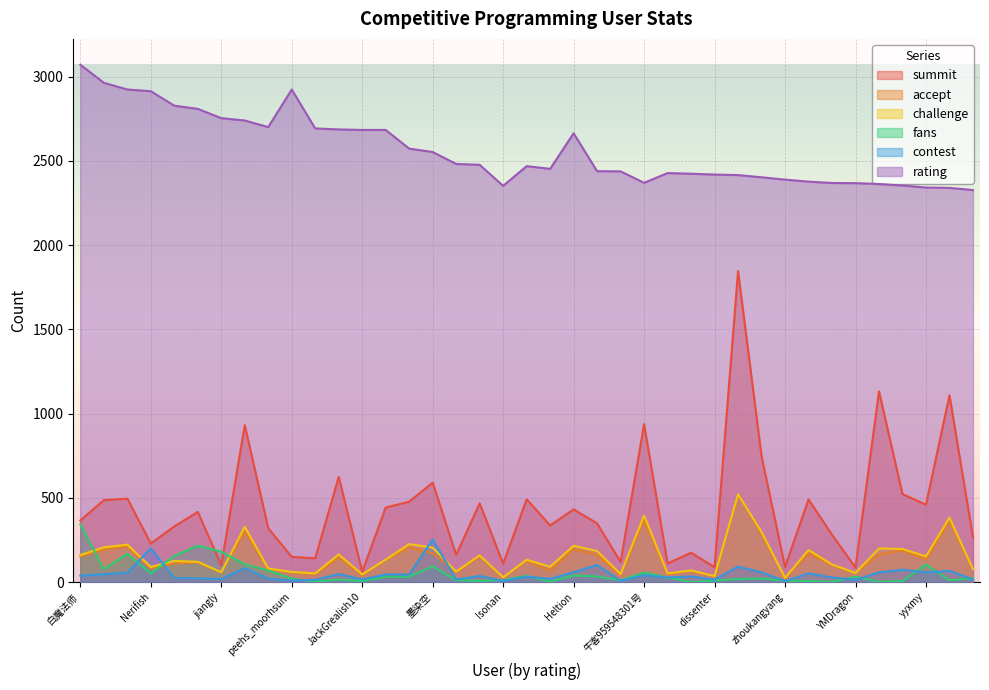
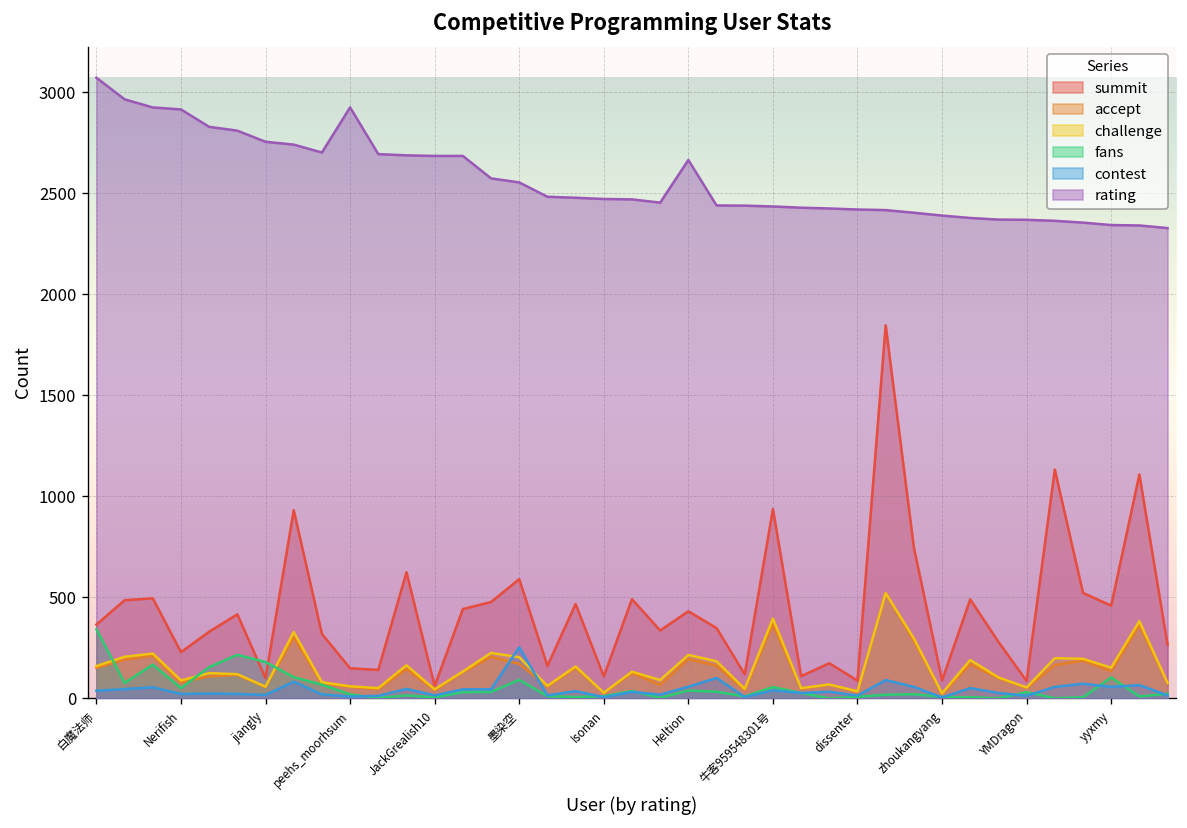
contest, Nerifish: 200 -> 20
rating, Isonan: 2350 -> 2470
rating, 牛客959548301号: 2370 -> 2430
